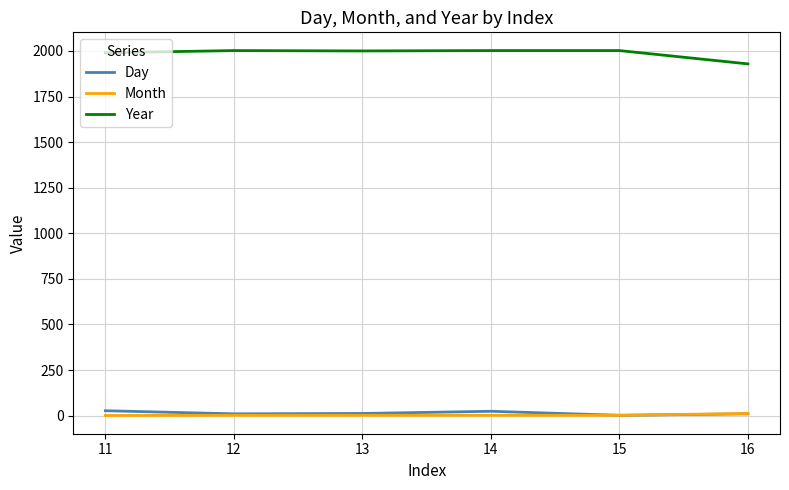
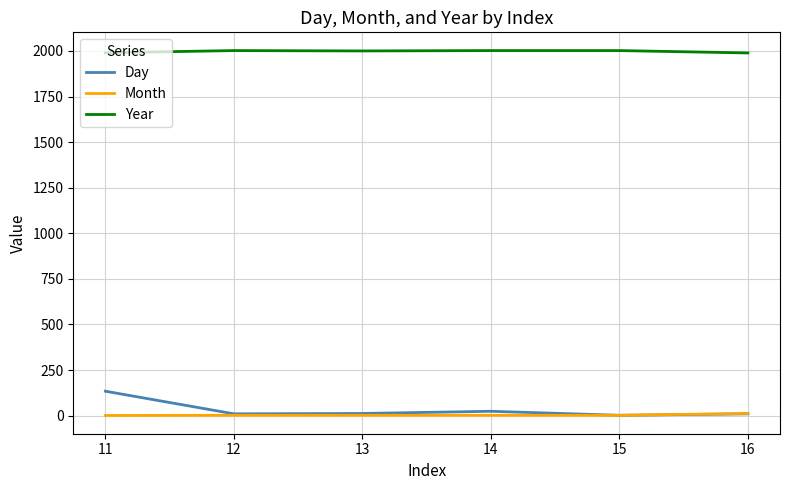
Day, 11: 30 -> 130
Year, 16: 1930 -> 1990
